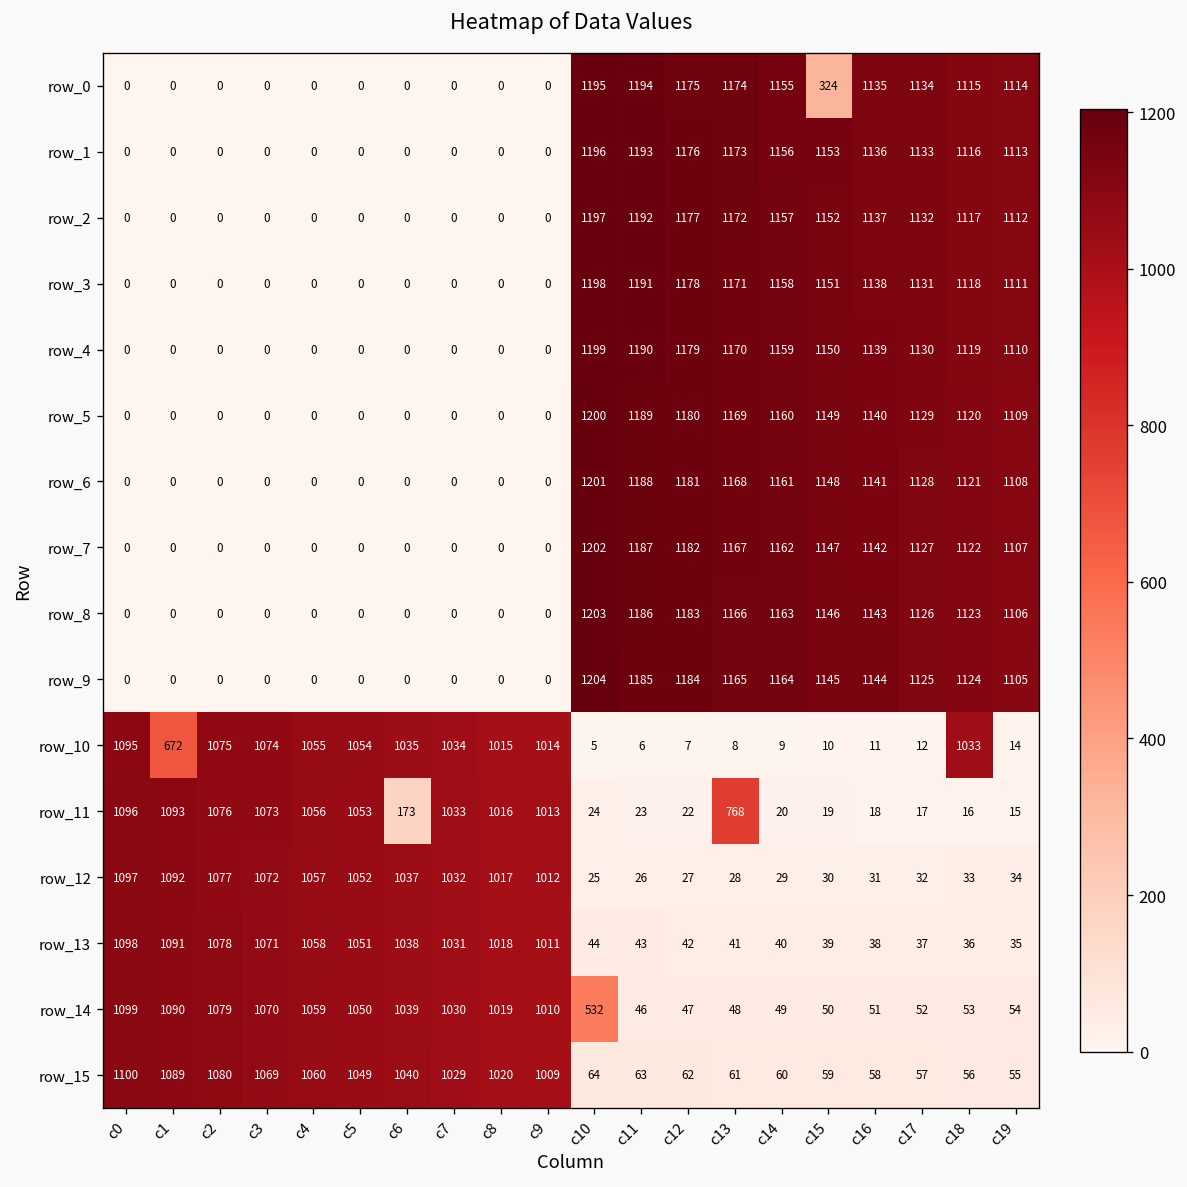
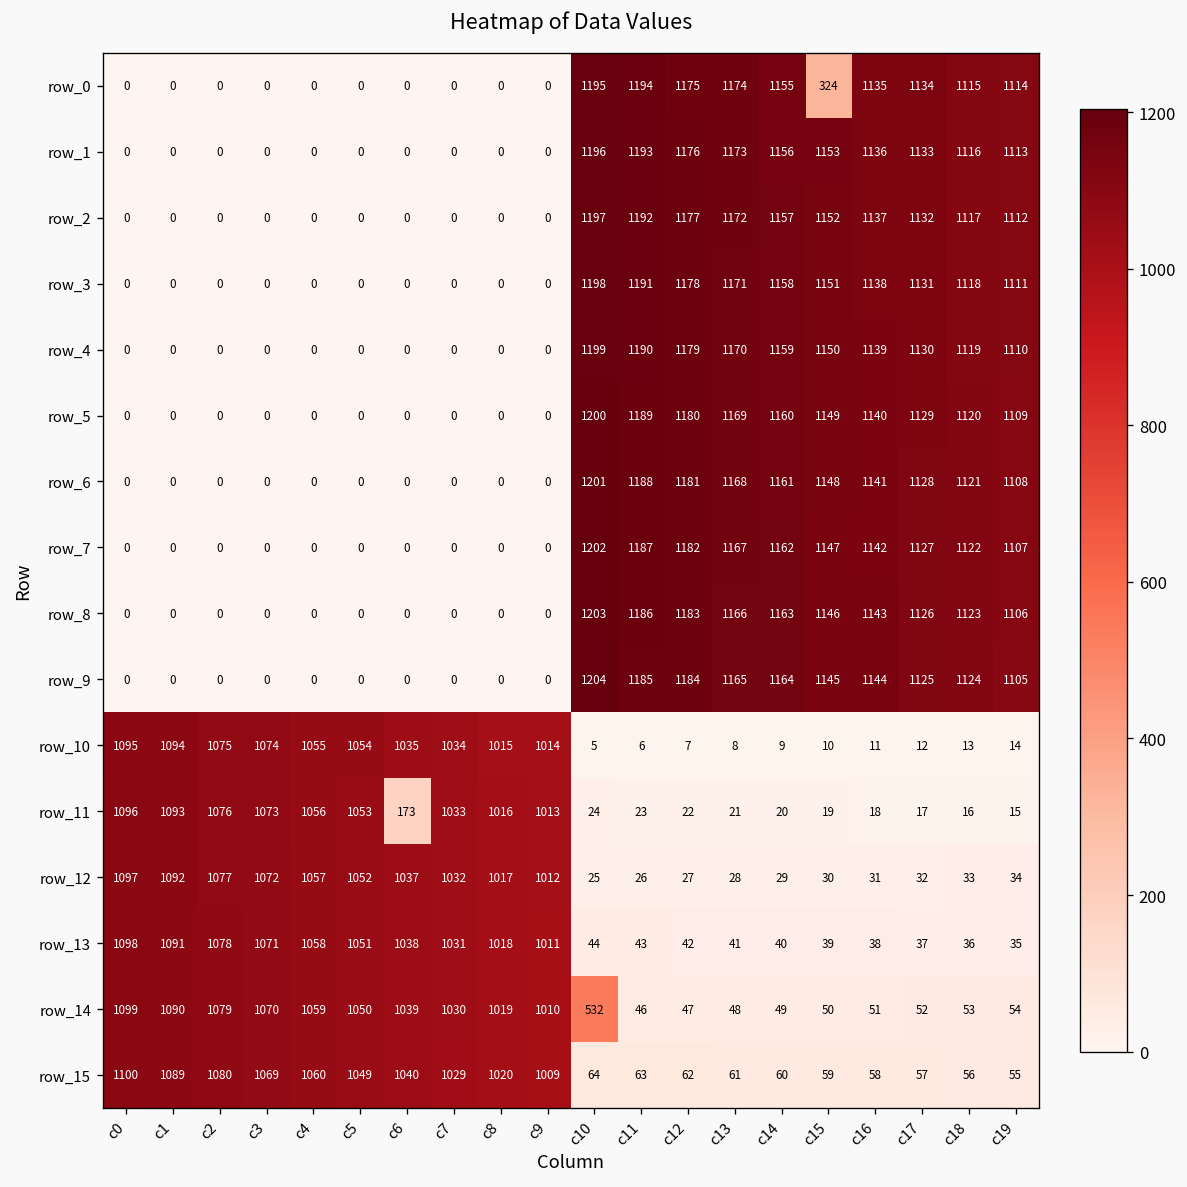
row_10, c1: 672 -> 1094
row_10, c18: 1033 -> 13
row_11, c13: 768 -> 21
